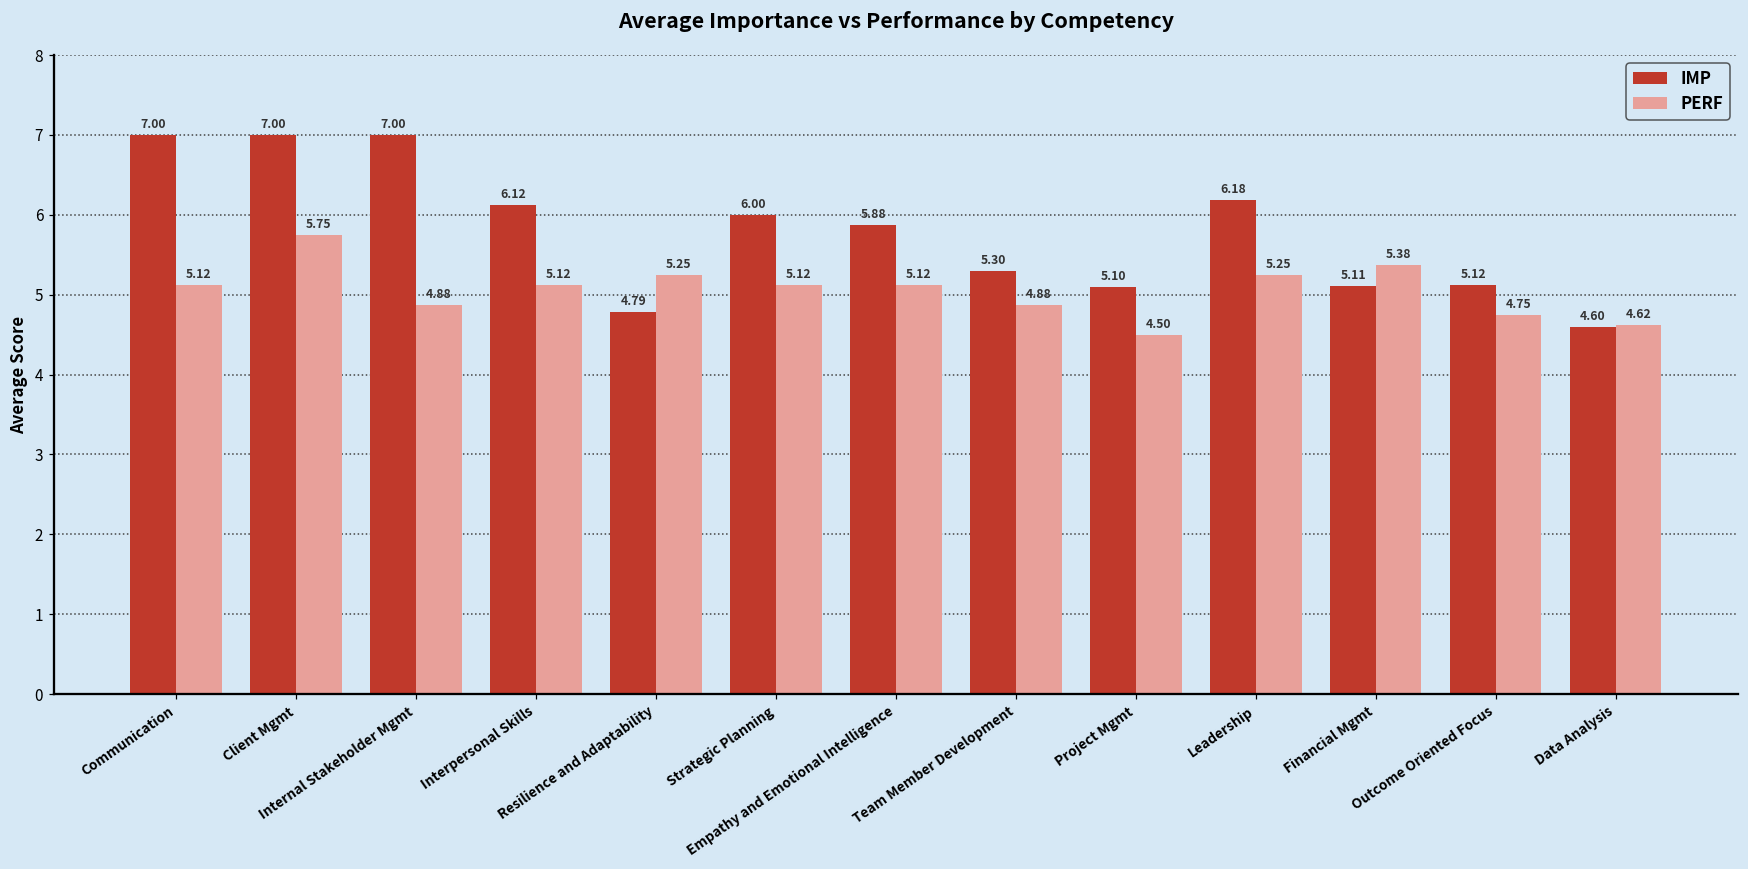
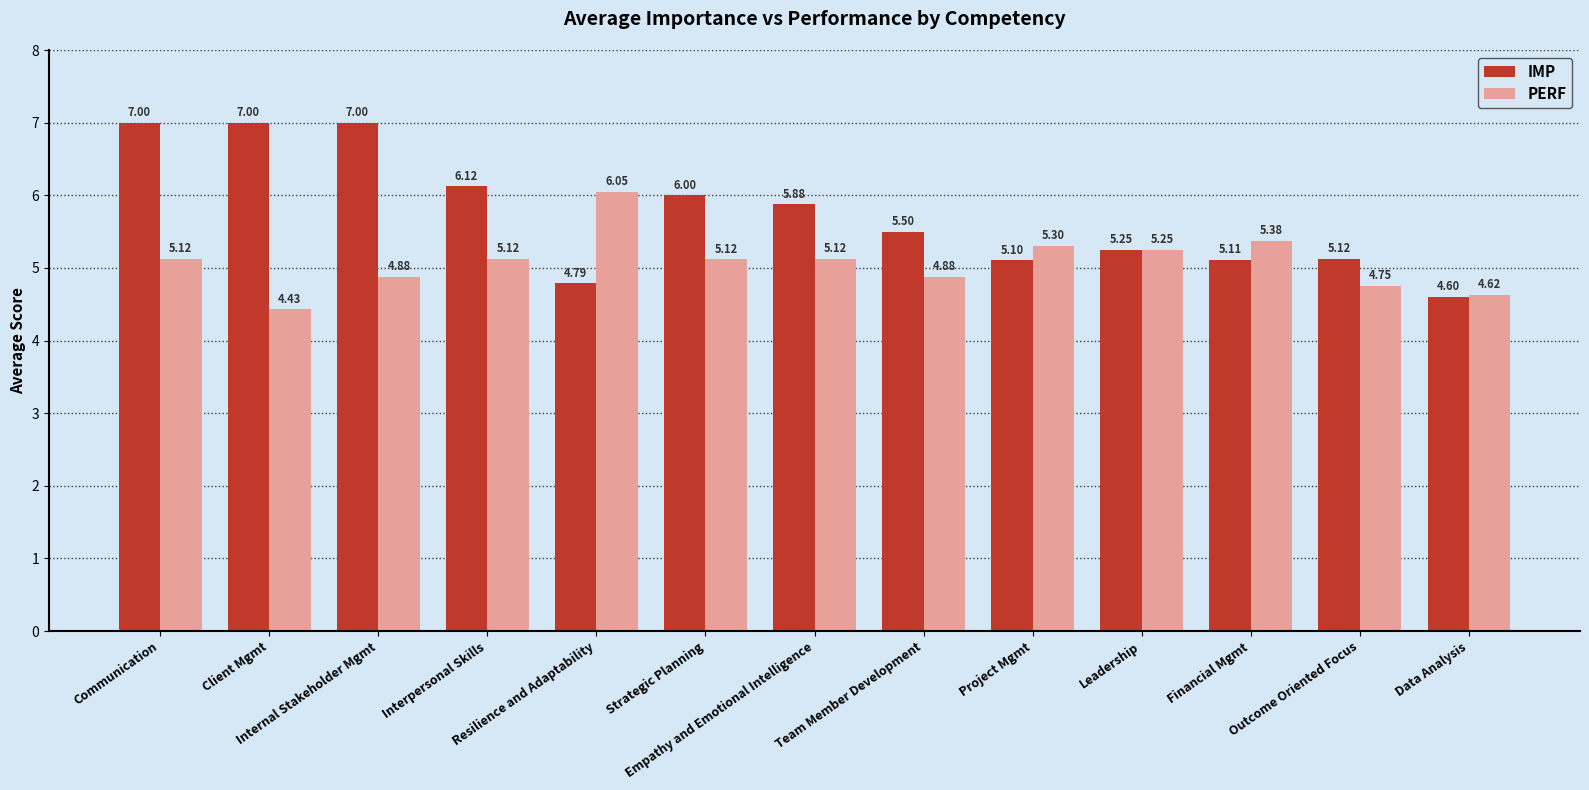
PERF, Client Mgmt: 5.75 -> 4.43
PERF, Resilience and Adaptability: 5.25 -> 6.05
IMP, Team Member Development: 5.30 -> 5.50
PERF, Project Mgmt: 4.50 -> 5.30
IMP, Leadership: 6.18 -> 5.25
